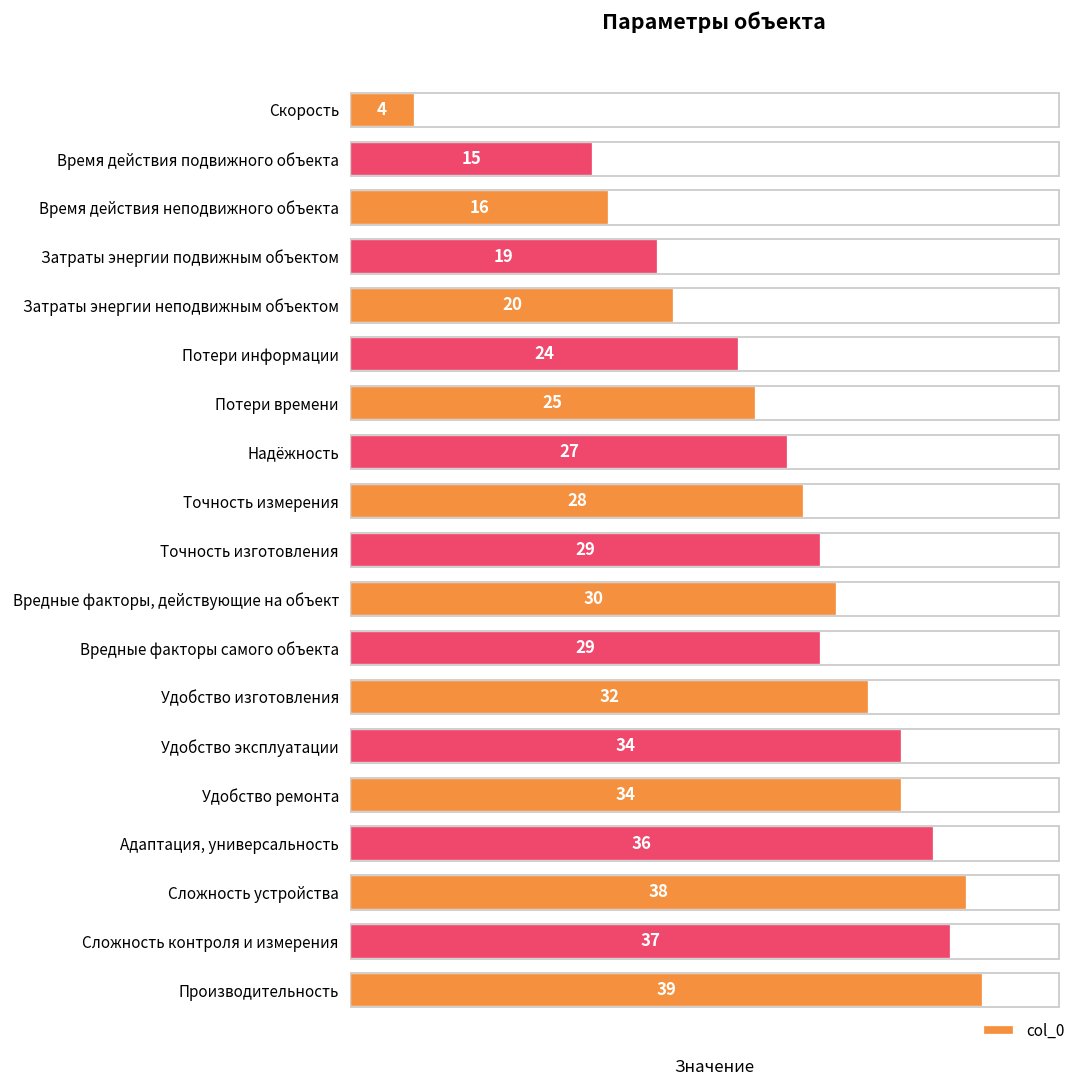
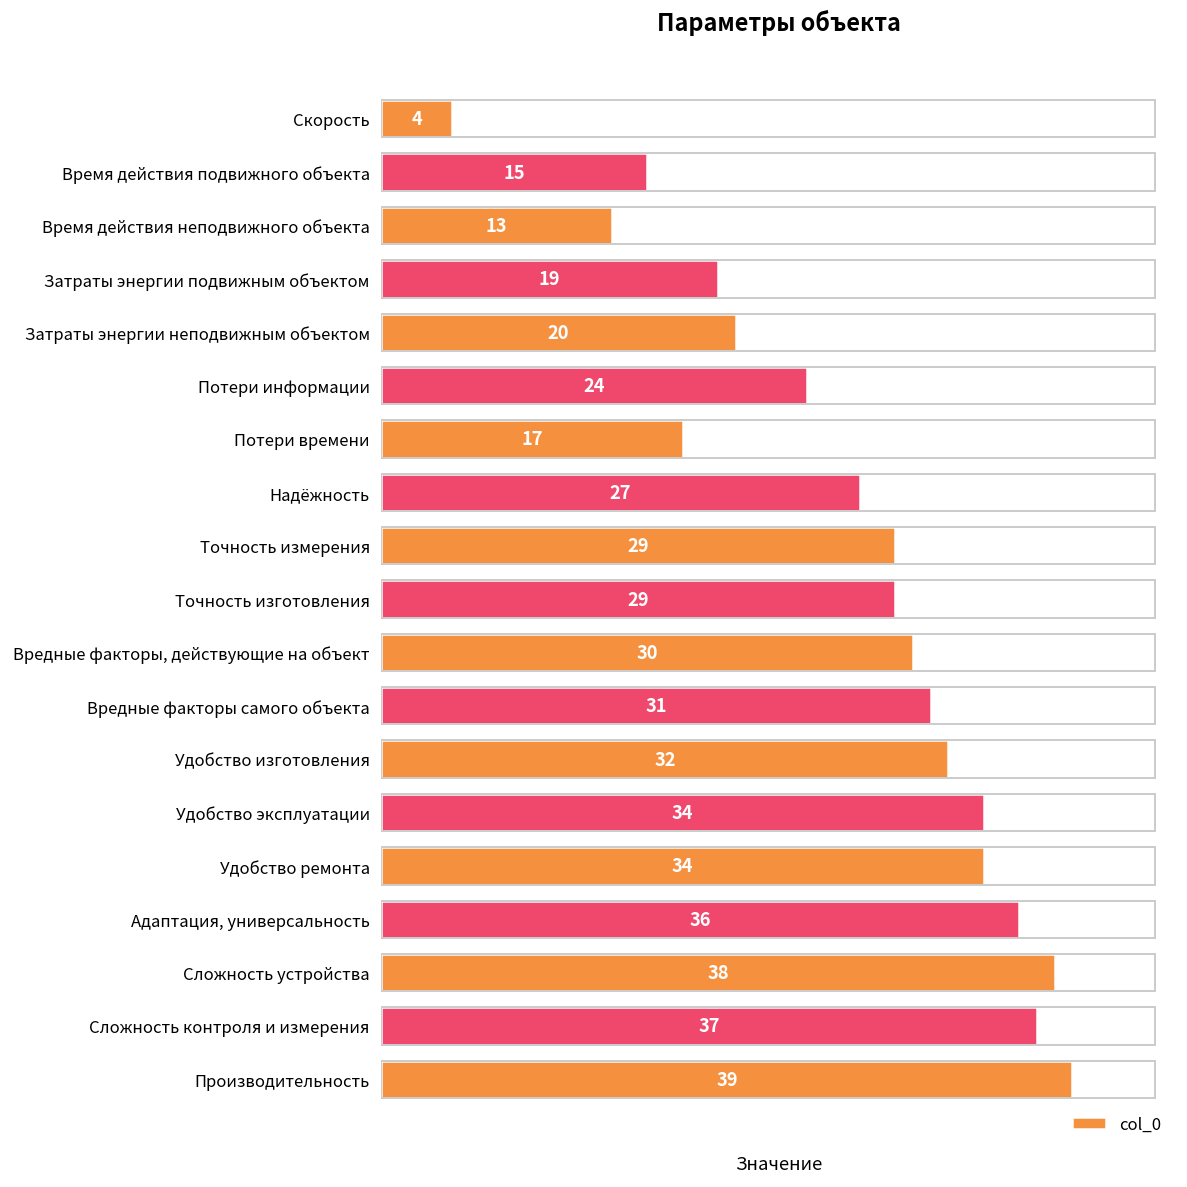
Время действия неподвижного объекта: 16 -> 13
Потери времени: 25 -> 17
Точность измерения: 28 -> 29
Вредные факторы самого объекта: 29 -> 31
